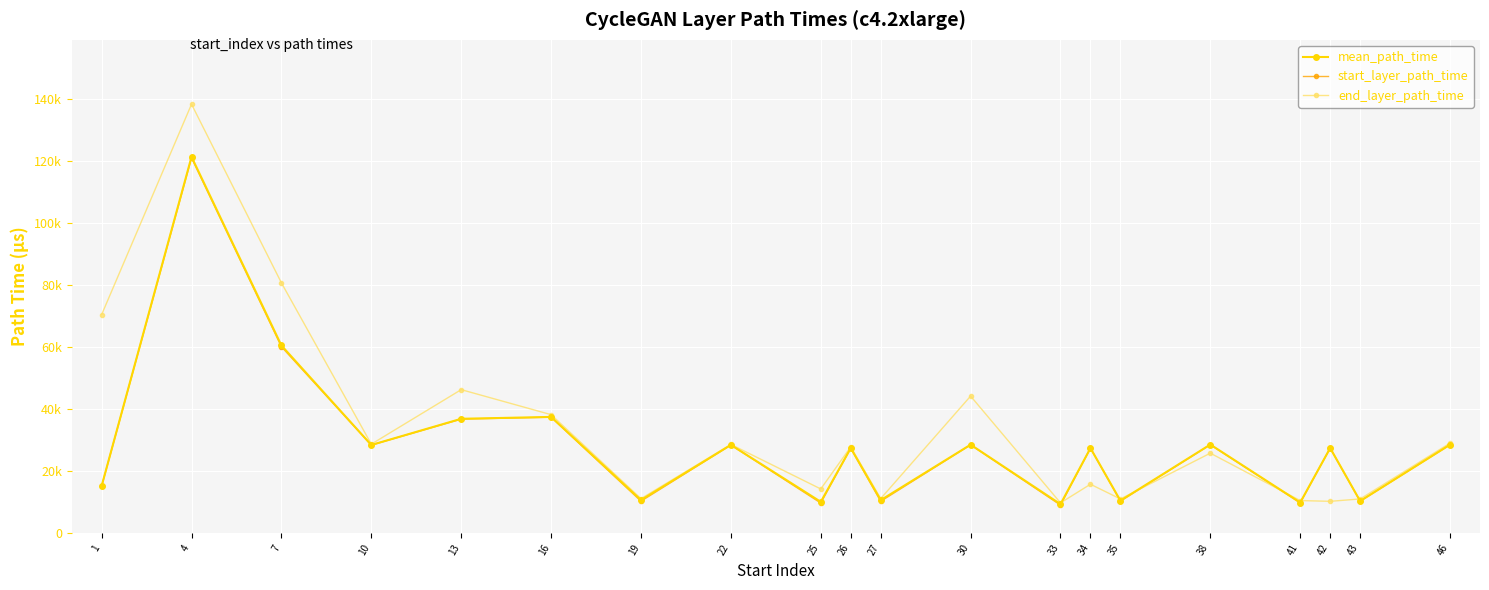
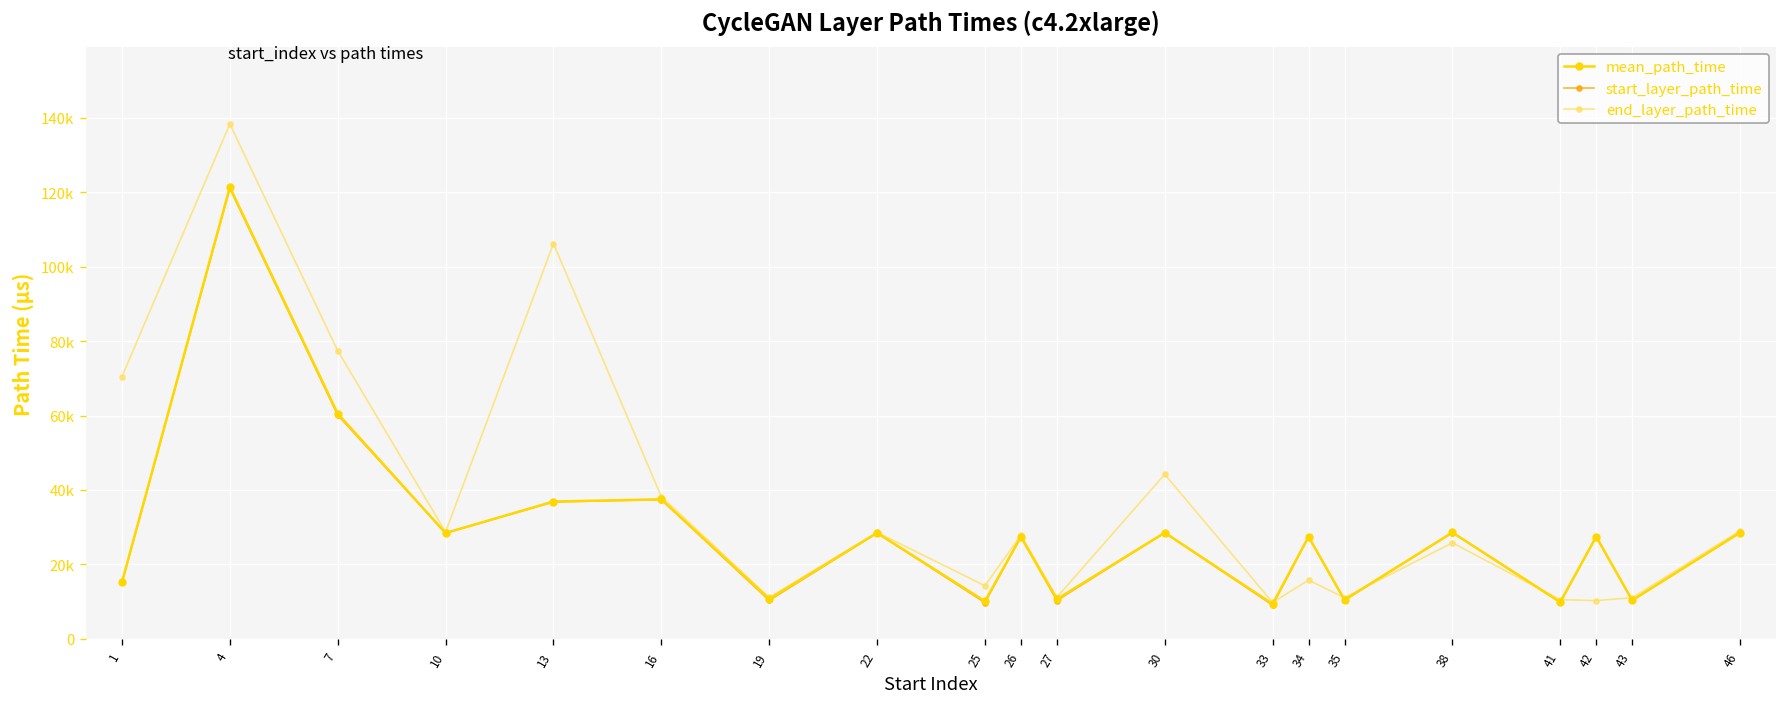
end_layer_path_time, 7: 81000 -> 77000
end_layer_path_time, 13: 46000 -> 106000
